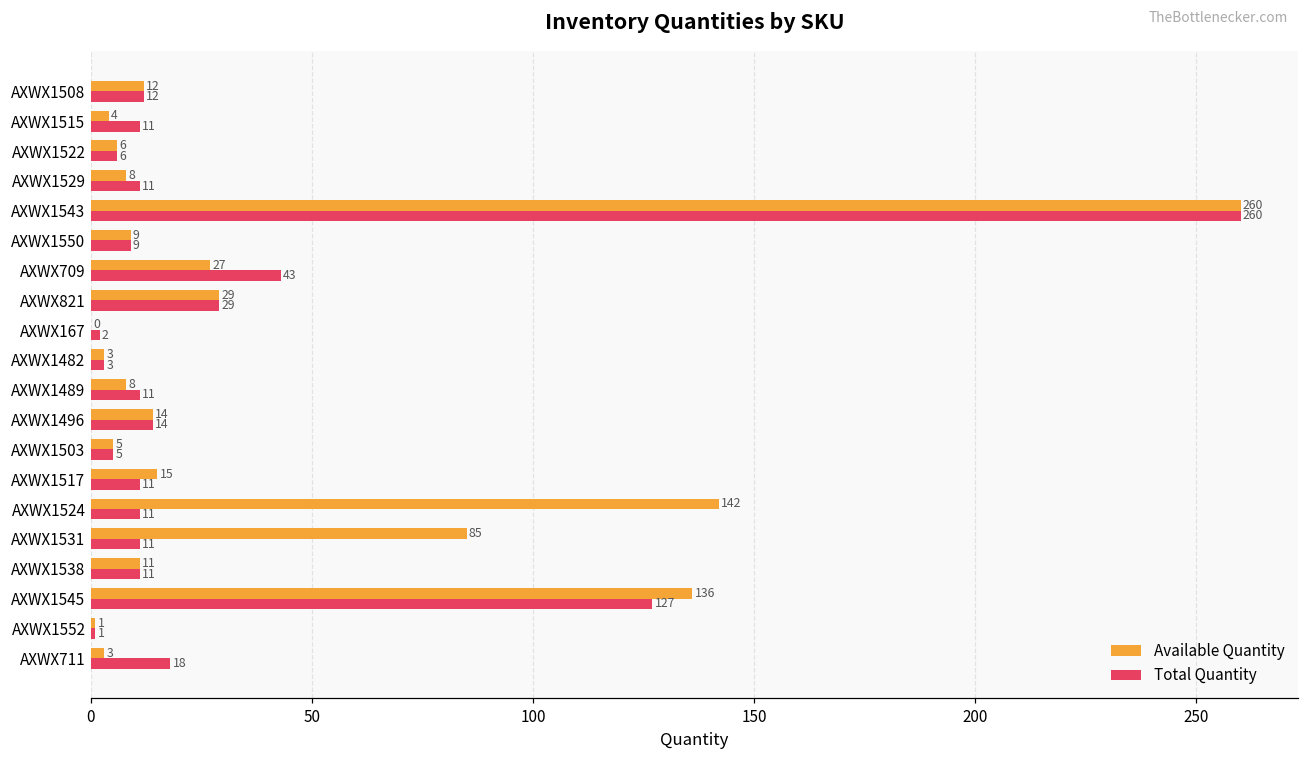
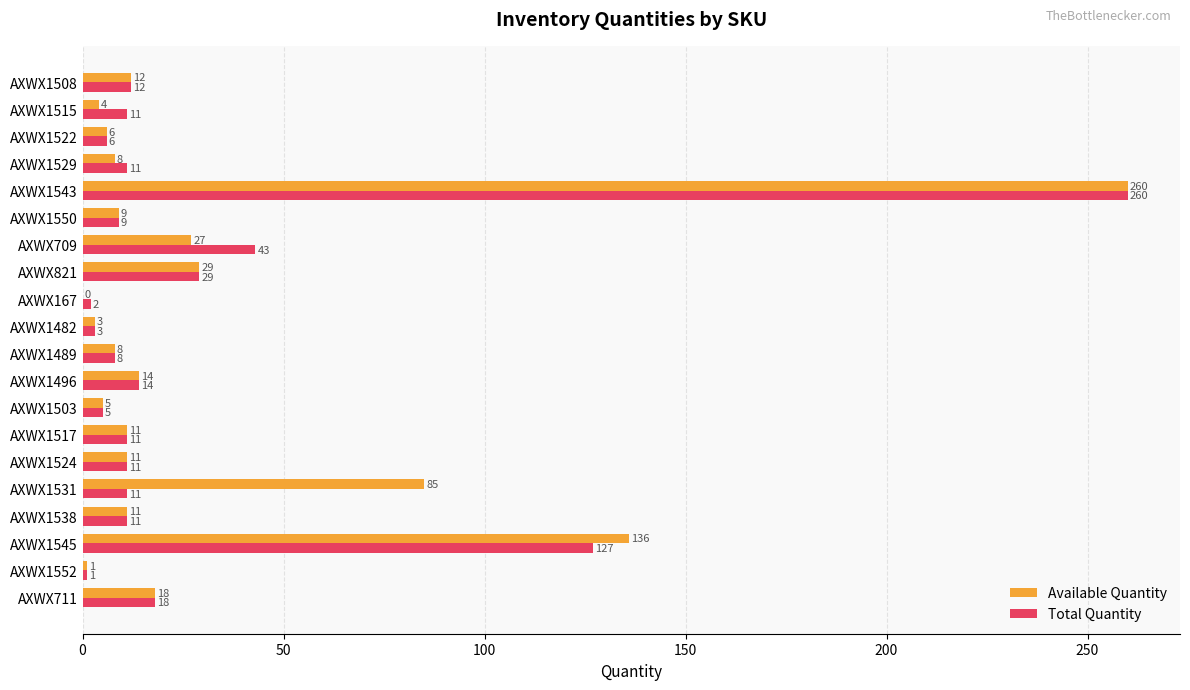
Total Quantity, AXWX1489: 11 -> 8
Available Quantity, AXWX1517: 15 -> 11
Available Quantity, AXWX1524: 142 -> 11
Available Quantity, AXWX711: 3 -> 18
